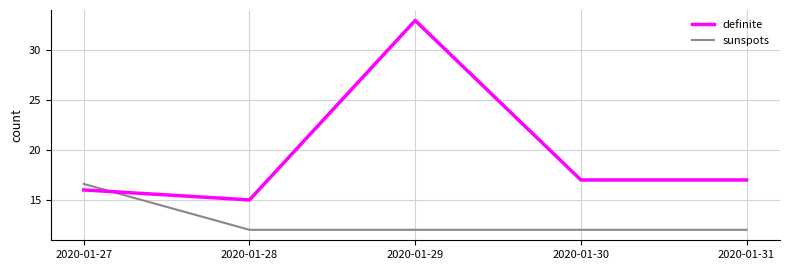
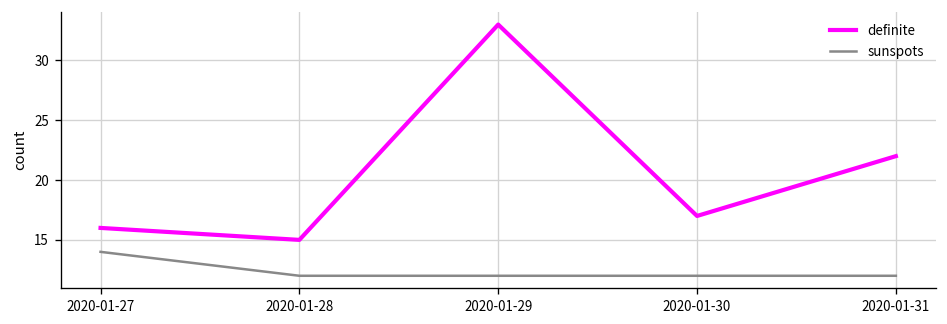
sunspots, 2020-01-27: 17 -> 14
definite, 2020-01-31: 17 -> 22
